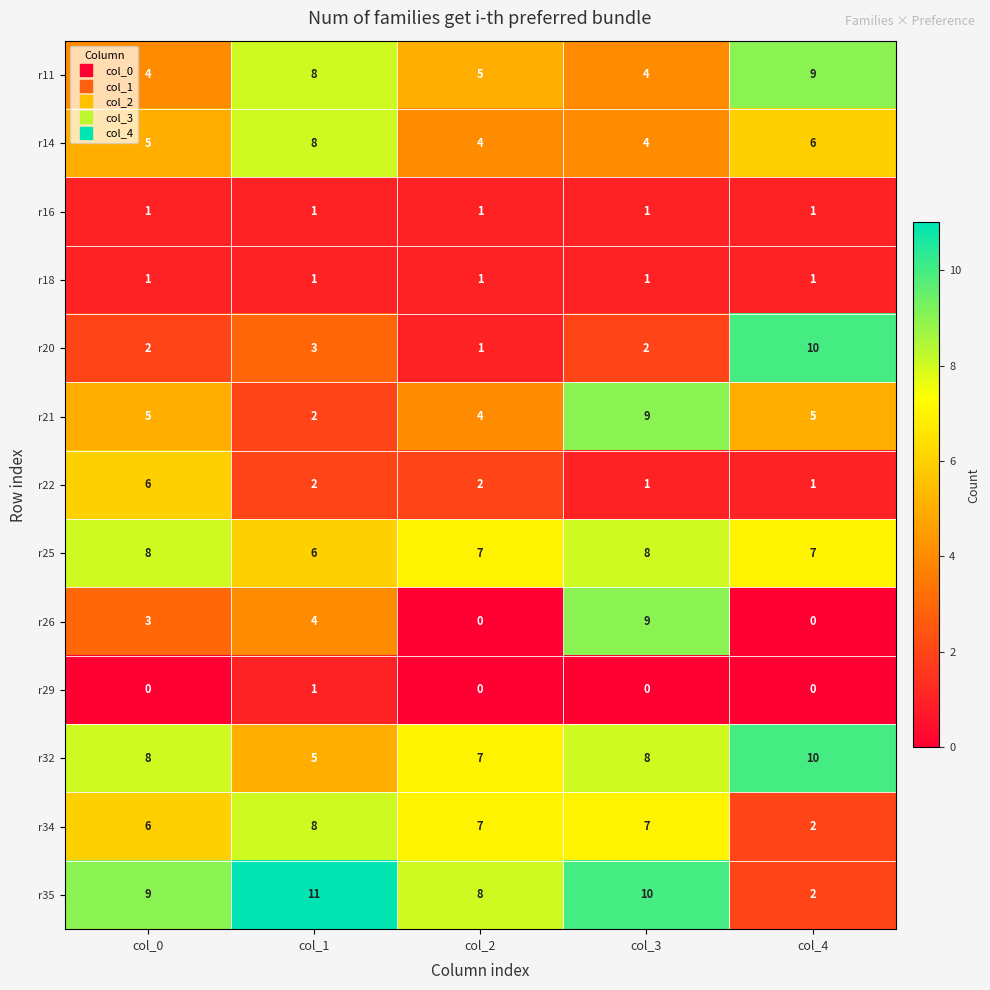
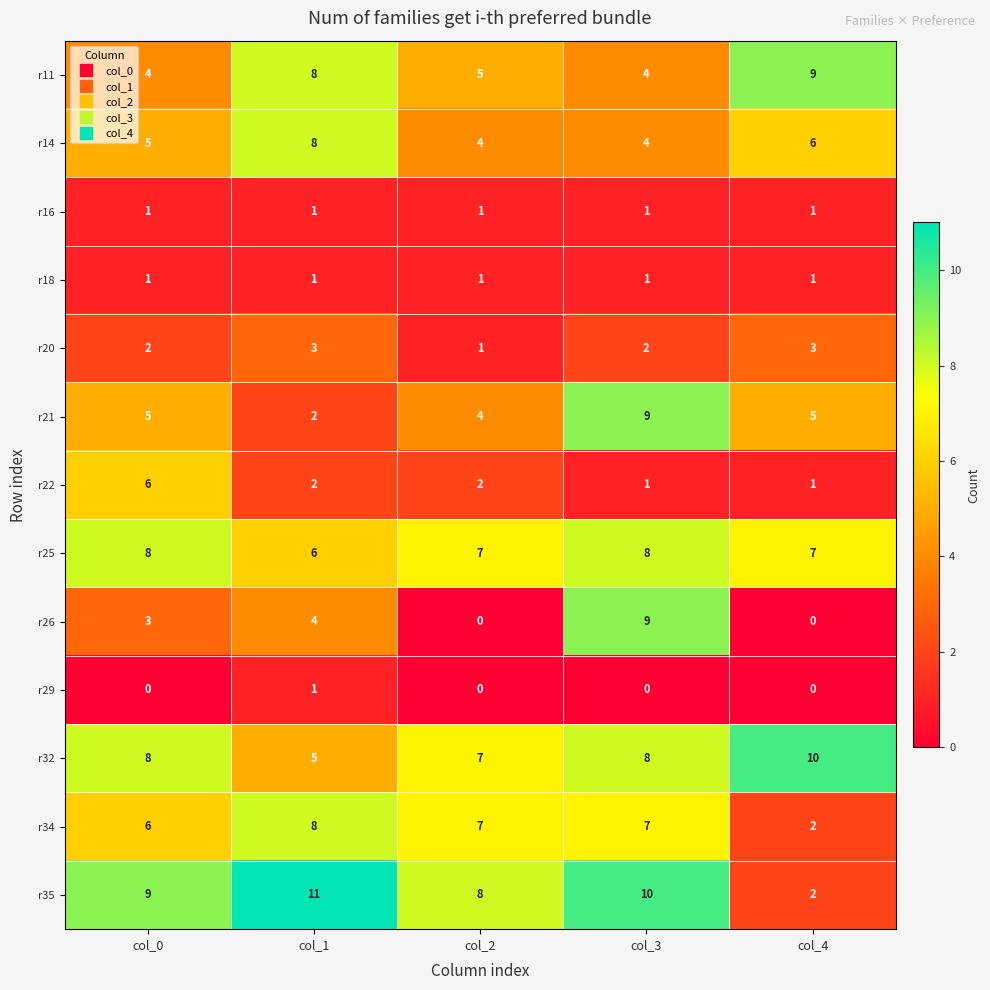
r20, col_4: 10 -> 3
